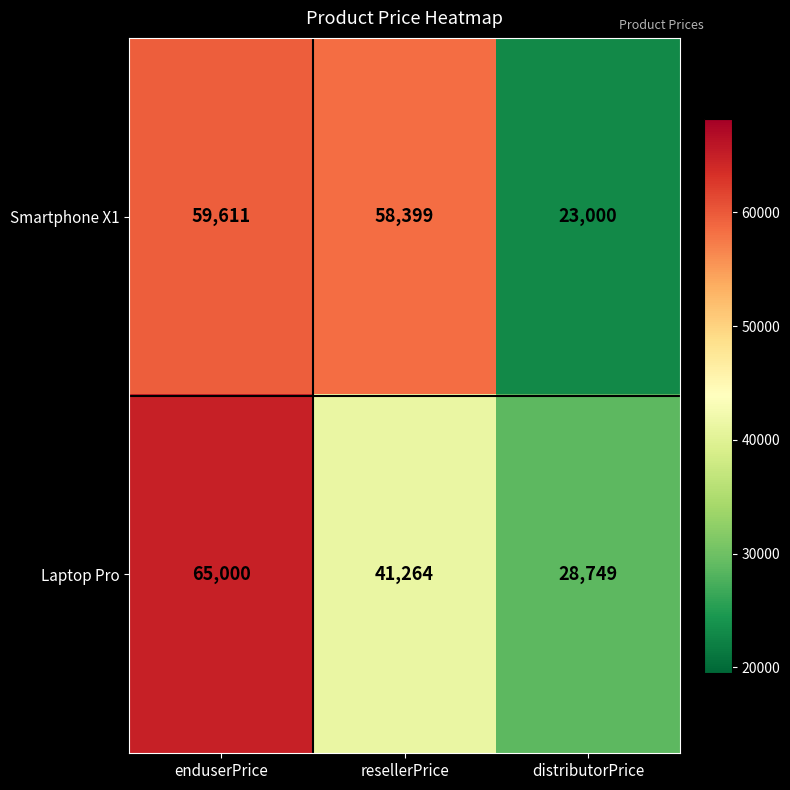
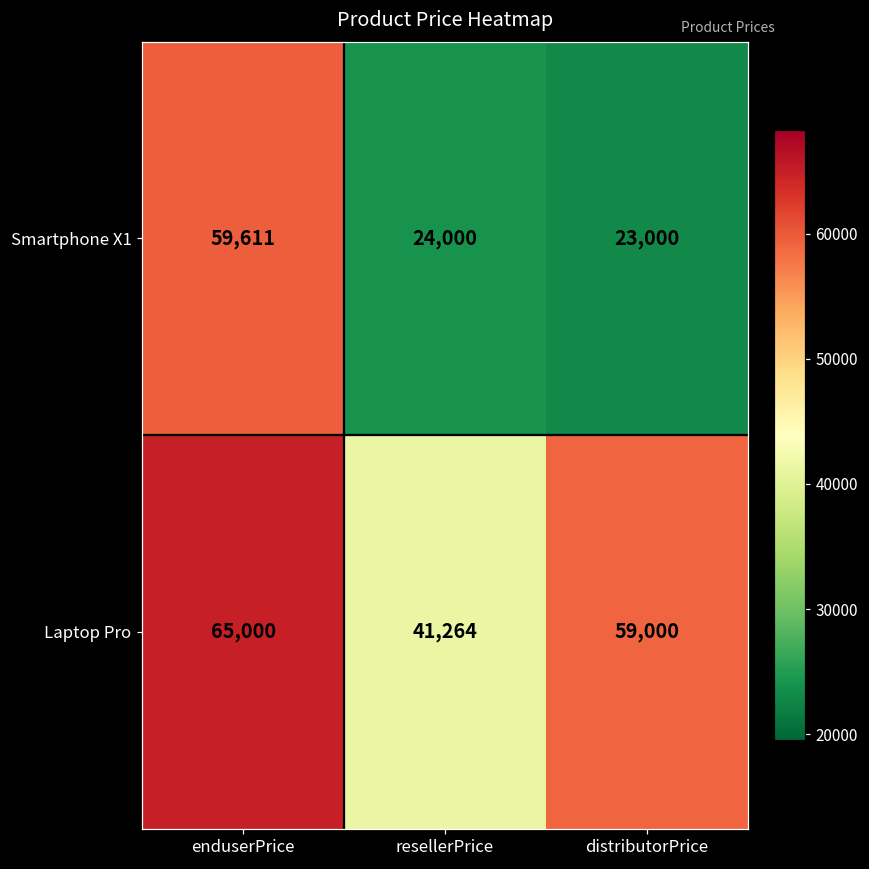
Smartphone X1, resellerPrice: 58,399 -> 24,000
Laptop Pro, distributorPrice: 28,749 -> 59,000
